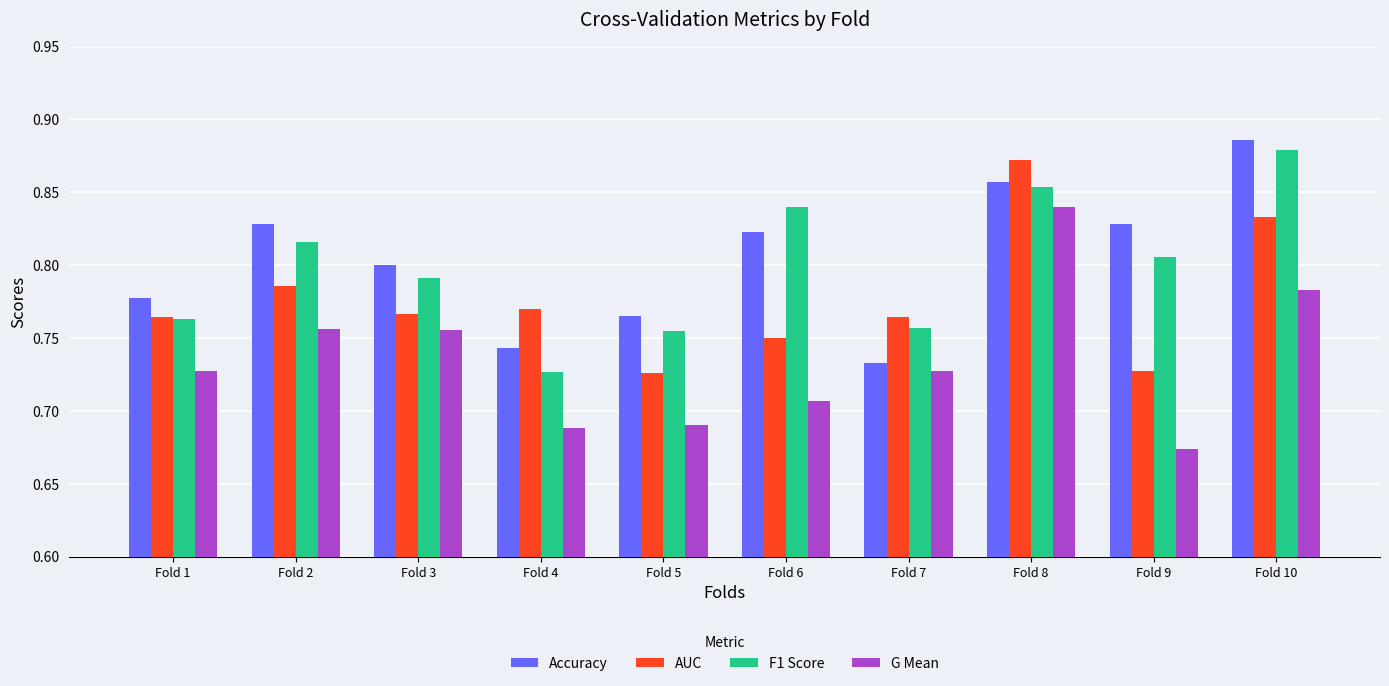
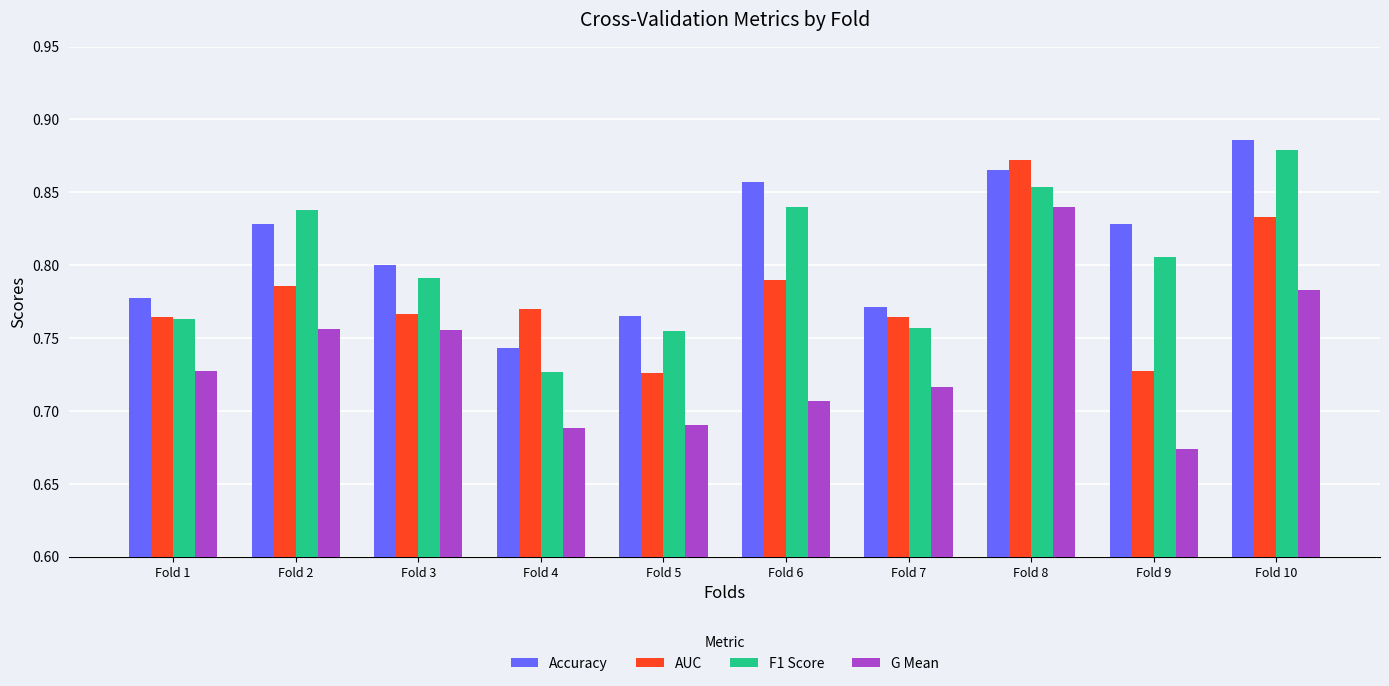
F1 Score, Fold 2: 0.816 -> 0.838
Accuracy, Fold 6: 0.823 -> 0.857
AUC, Fold 6: 0.75 -> 0.79
Accuracy, Fold 7: 0.733 -> 0.771
G Mean, Fold 7: 0.728 -> 0.716
Accuracy, Fold 8: 0.857 -> 0.865
